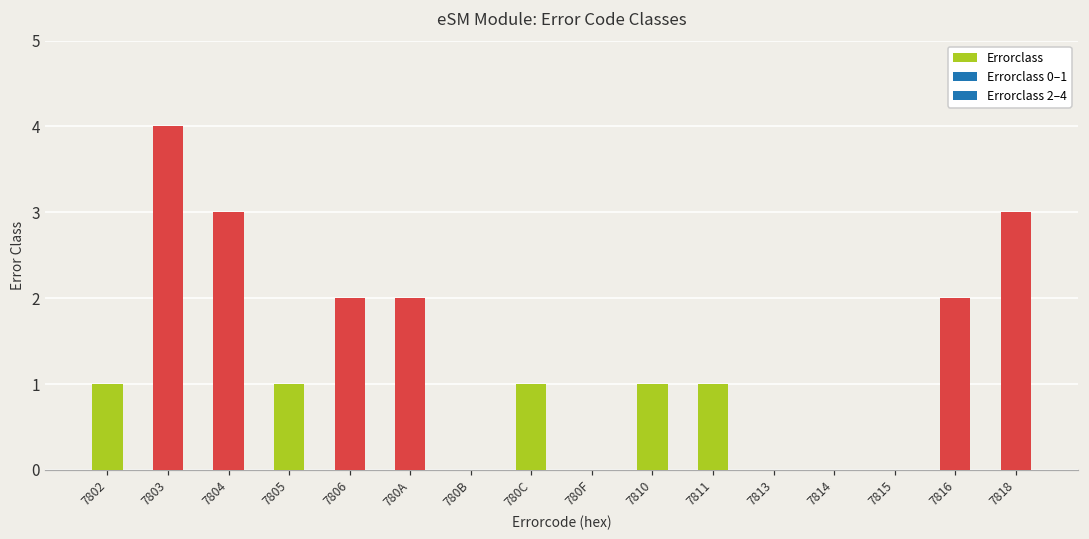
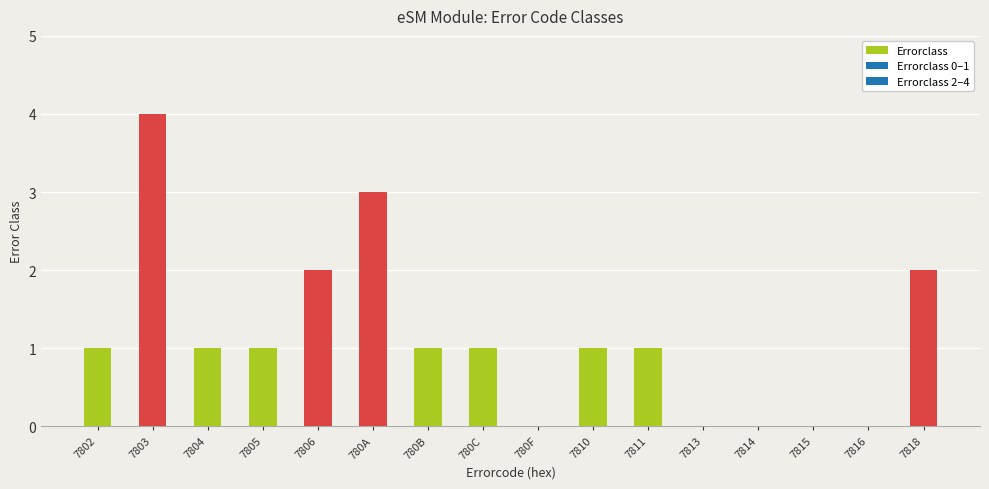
7804: 3 -> 1
780A: 2 -> 3
780B: 0 -> 1
7816: 2 -> 0
7818: 3 -> 2
